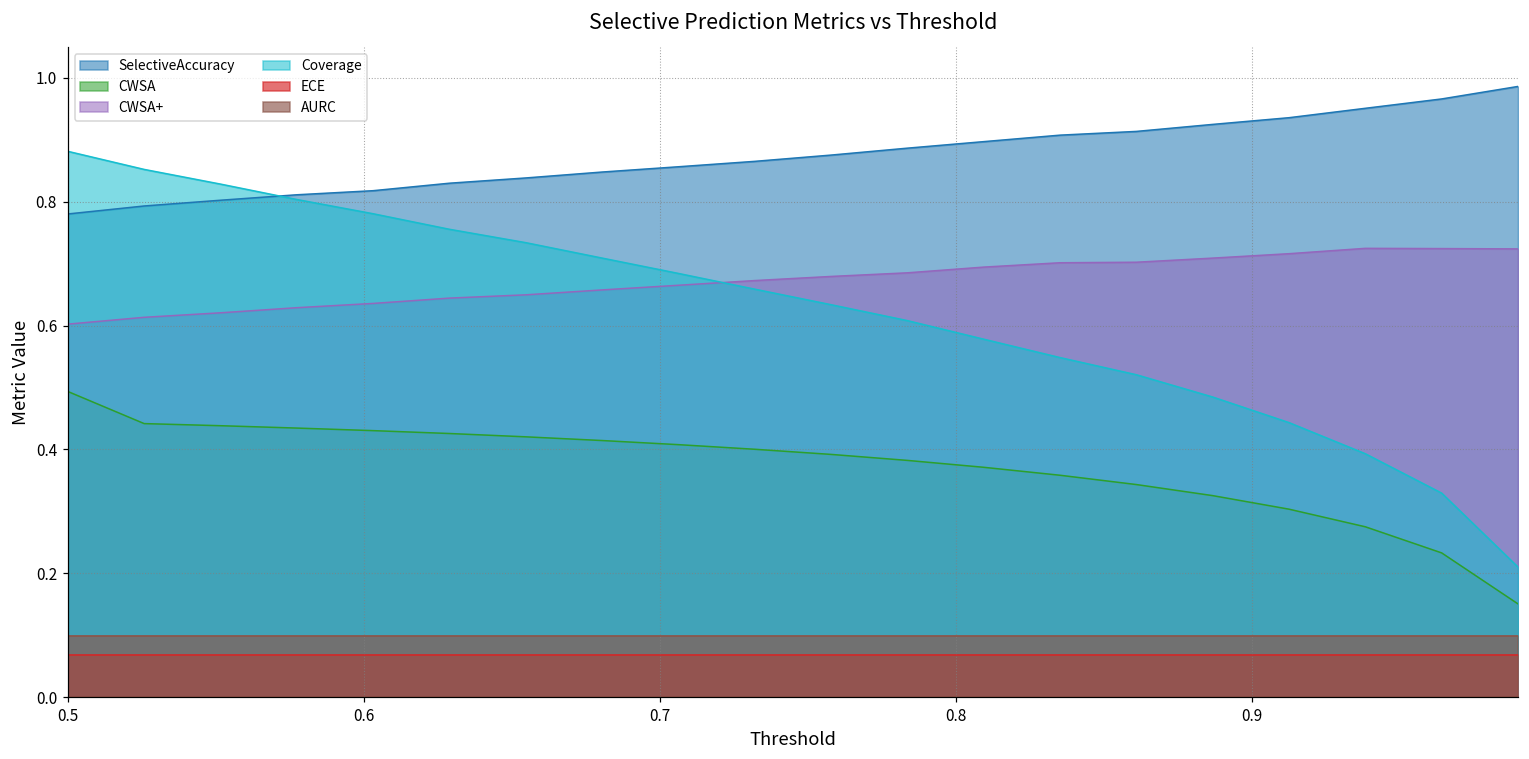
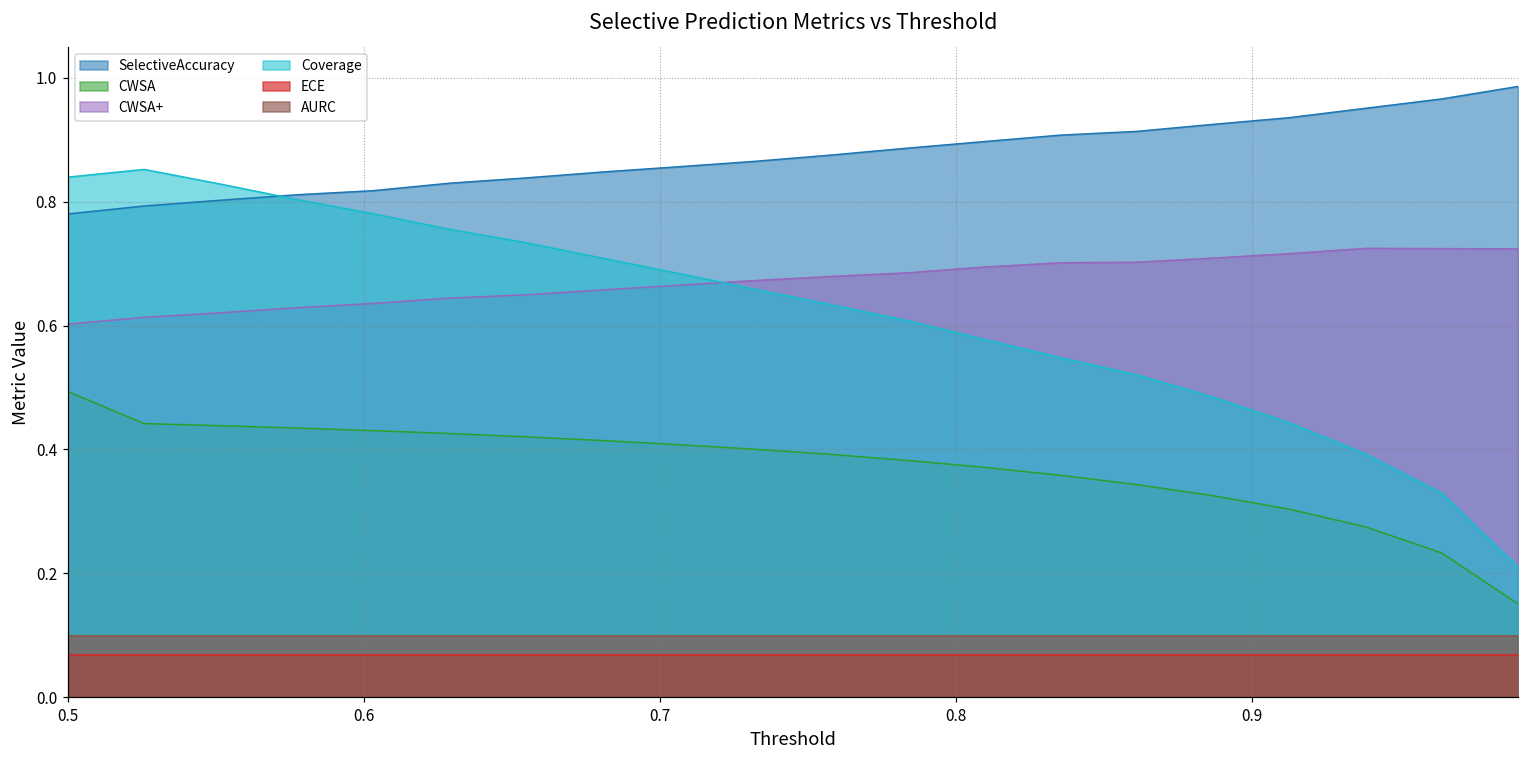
Coverage, 0.5: 0.88 -> 0.84
